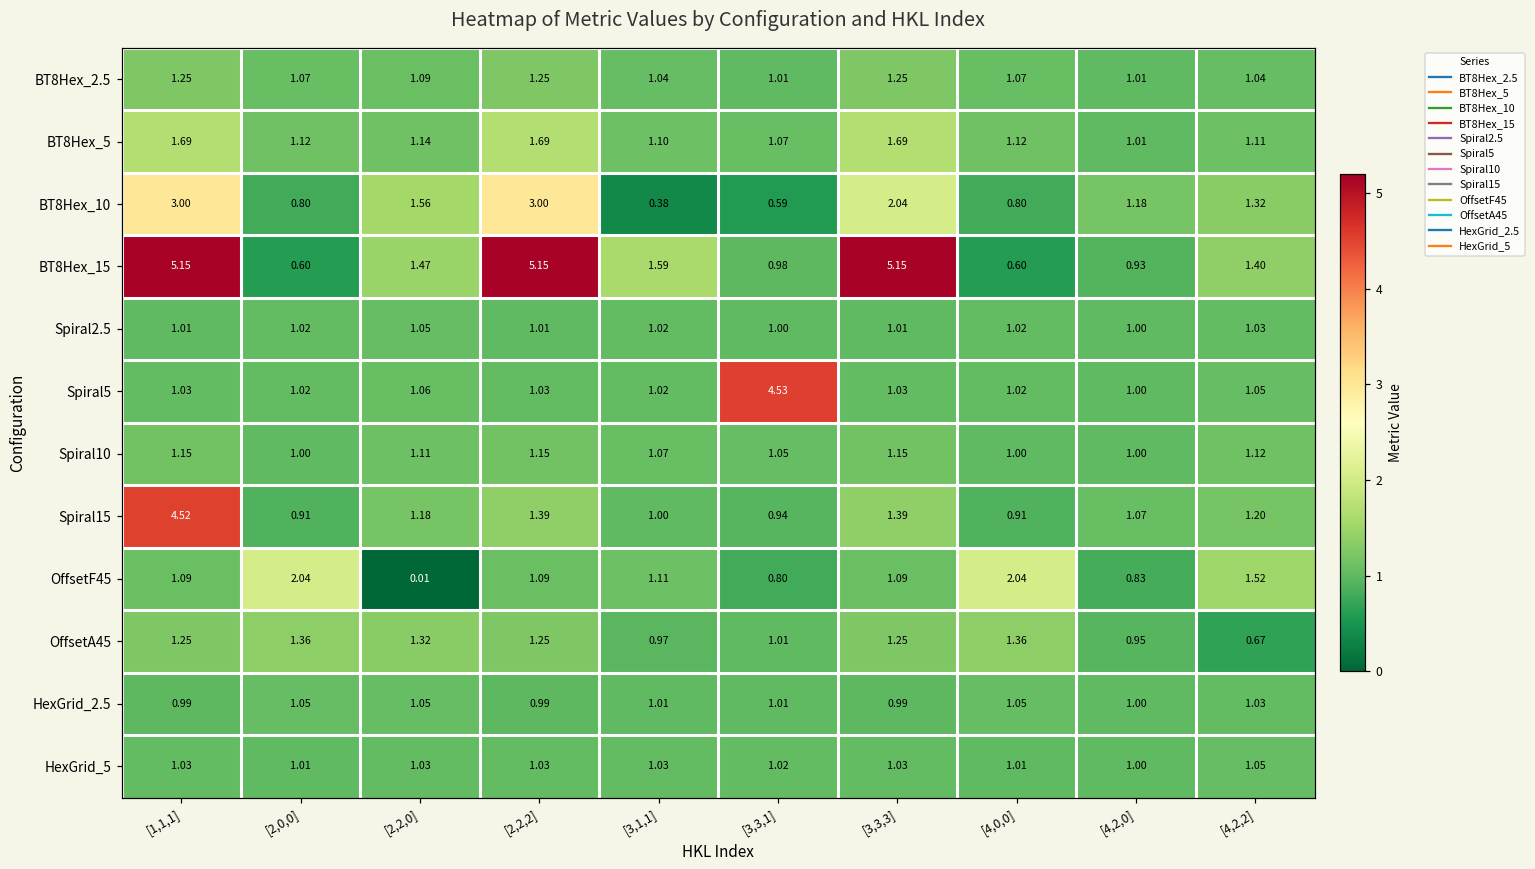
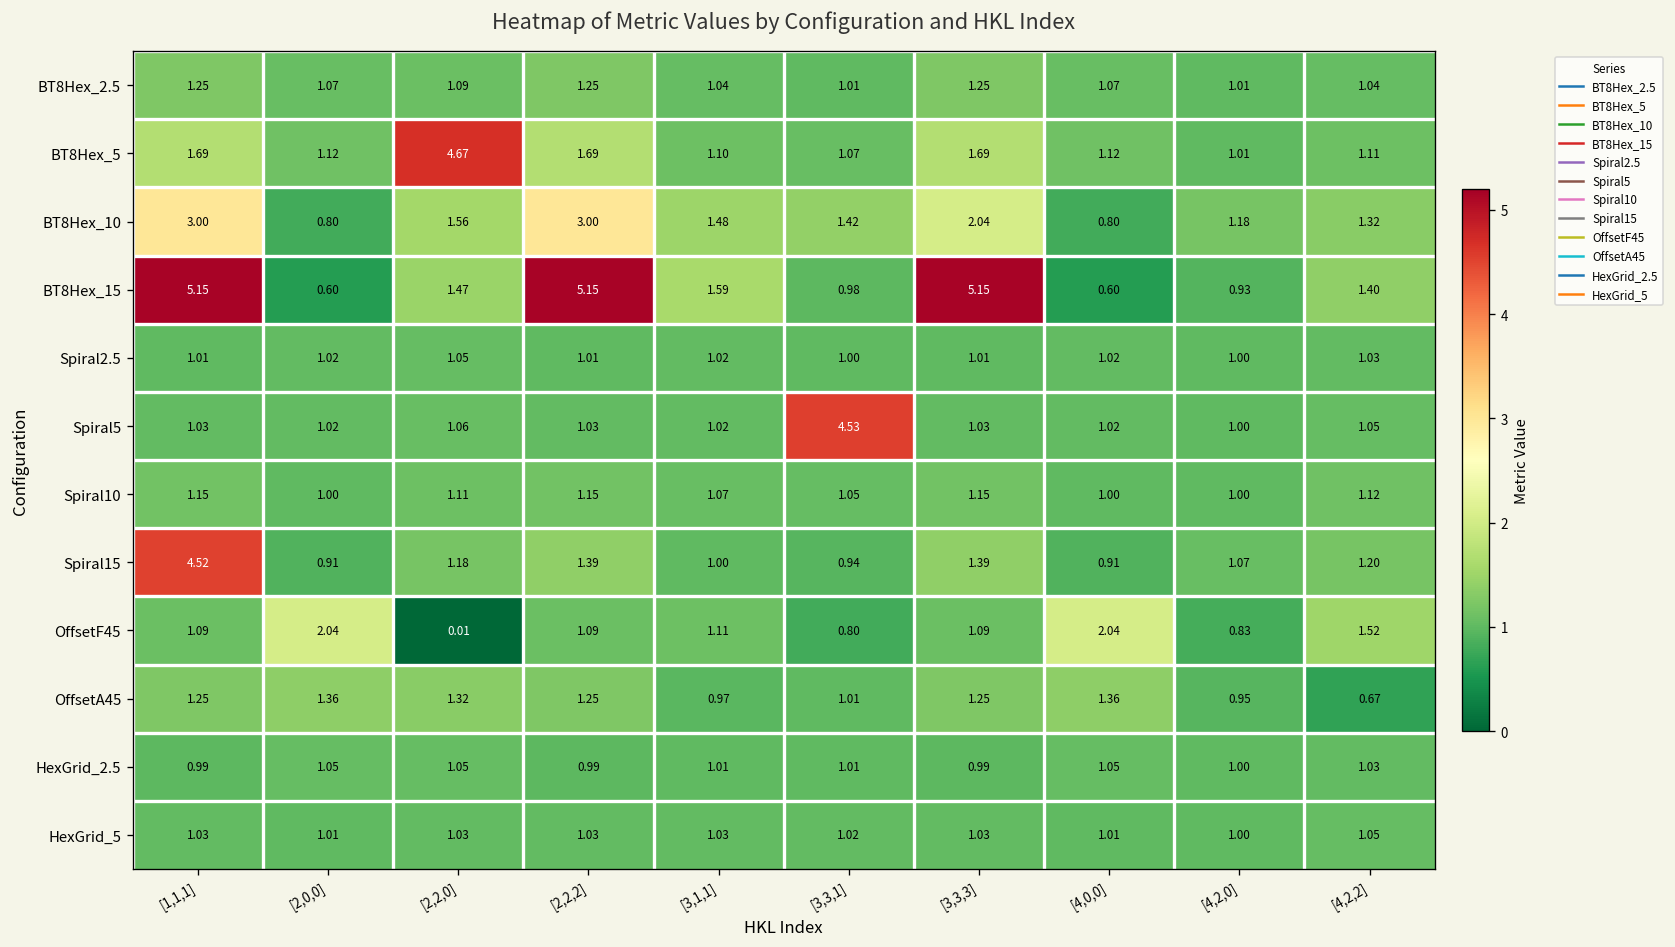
BT8Hex_5, [2,2,0]: 1.14 -> 4.67
BT8Hex_10, [3,1,1]: 0.38 -> 1.48
BT8Hex_10, [3,3,1]: 0.59 -> 1.42
